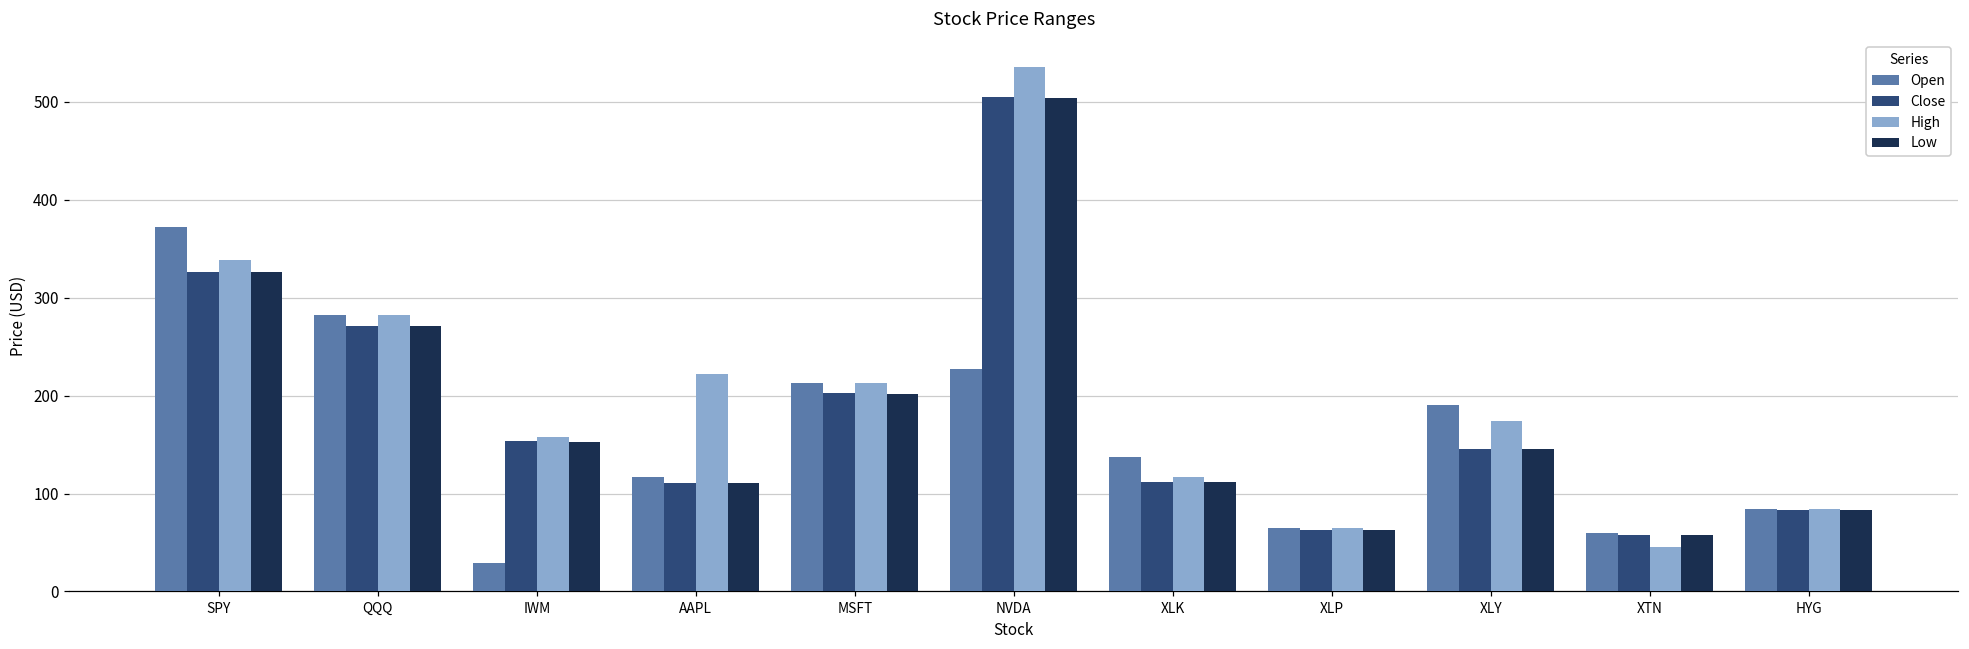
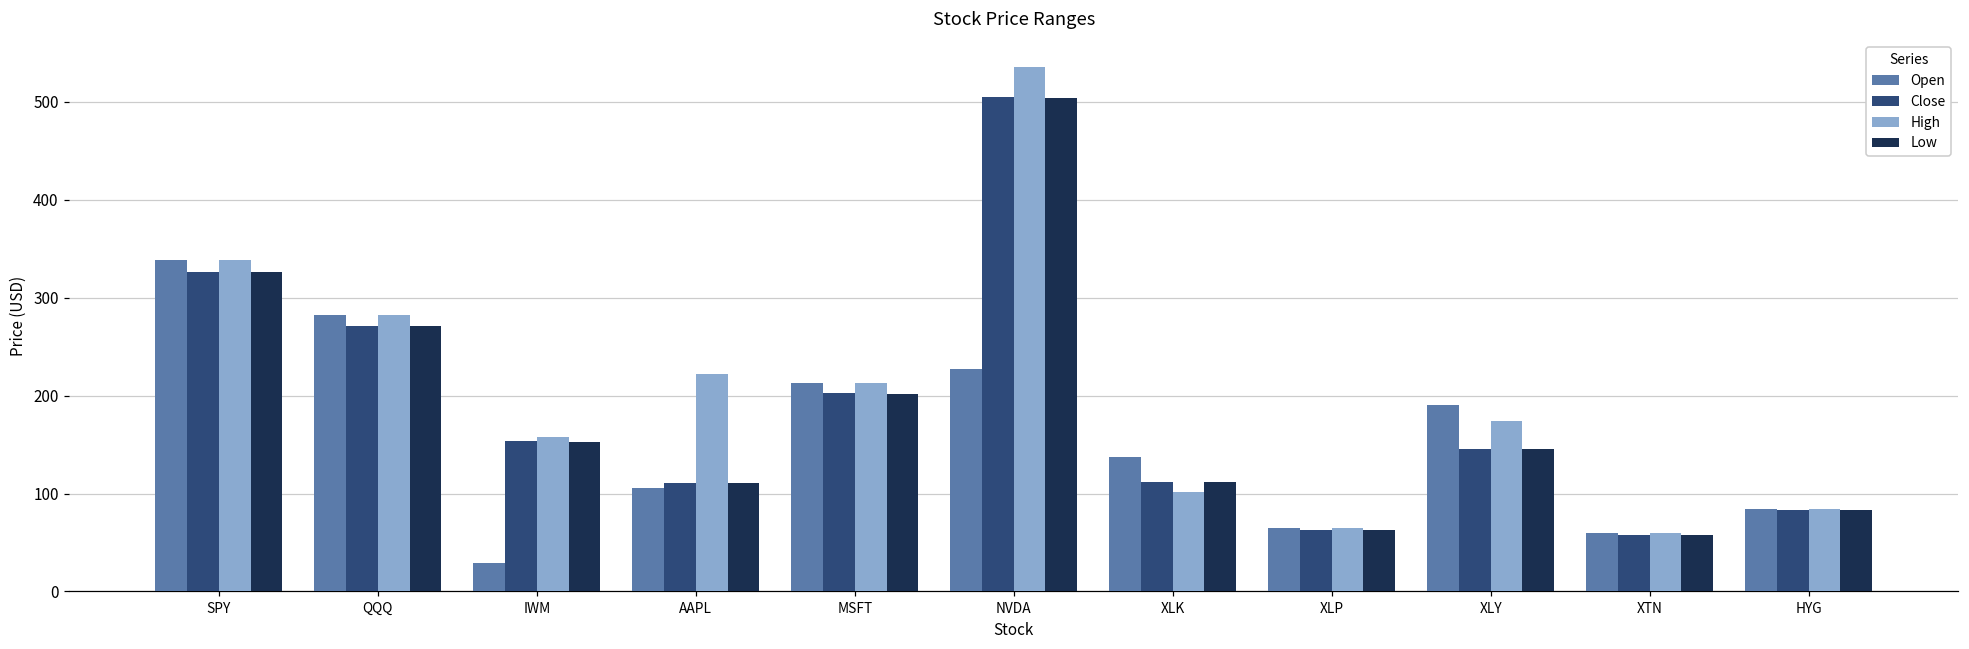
Open, SPY: 370 -> 340
Open, AAPL: 120 -> 110
High, XLK: 120 -> 100
High, XTN: 50 -> 60
